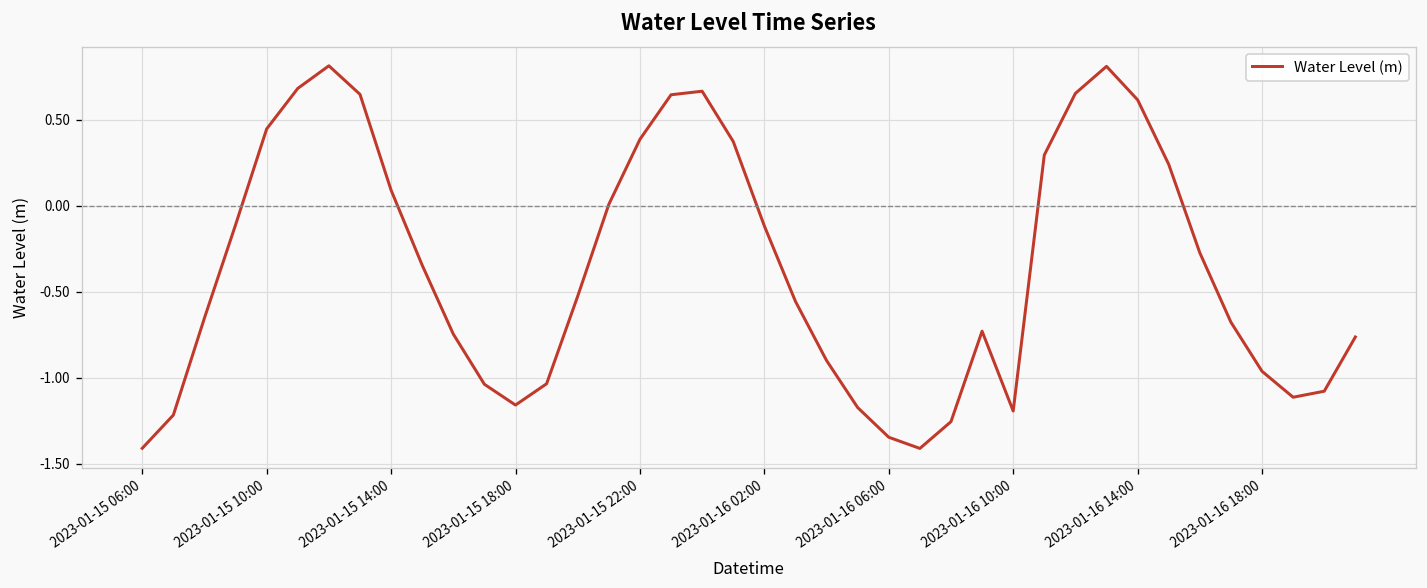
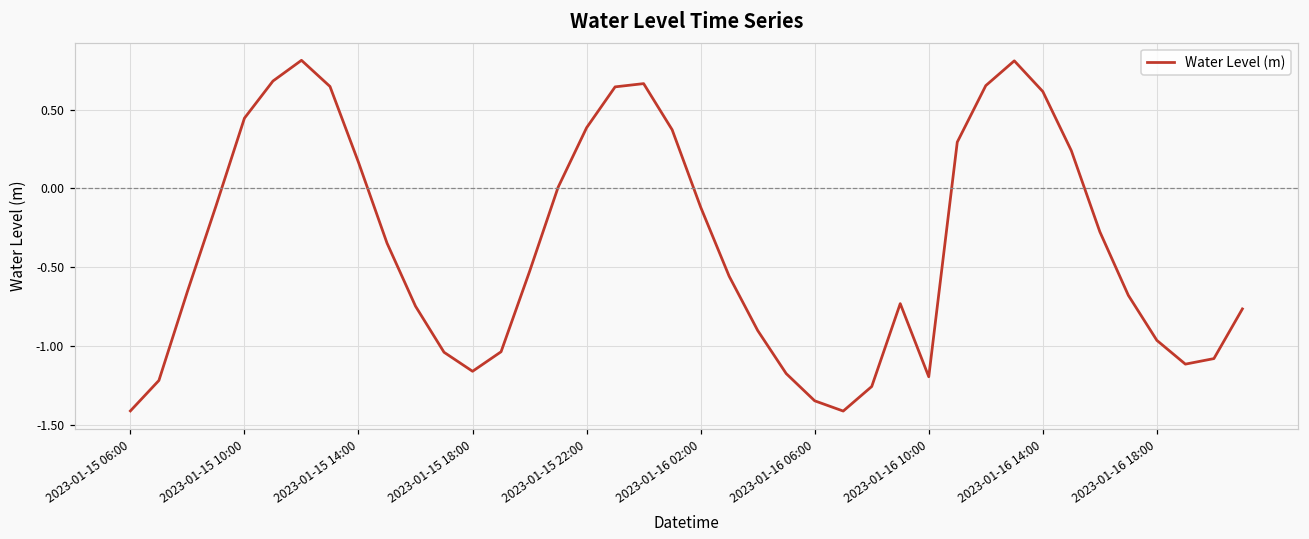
2023-01-15 14:00: 0.09 -> 0.17
